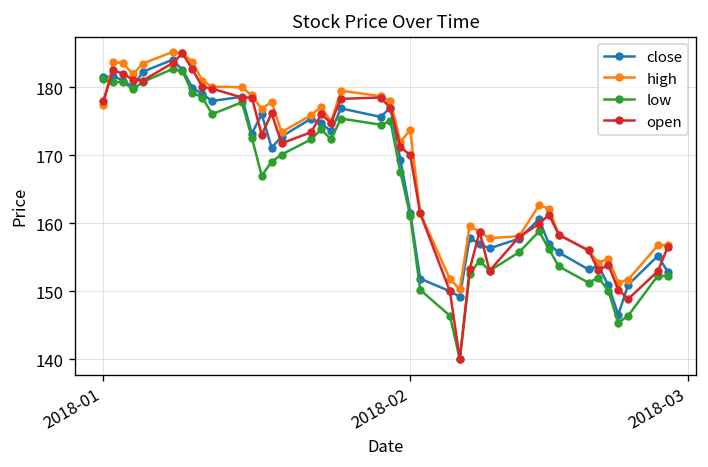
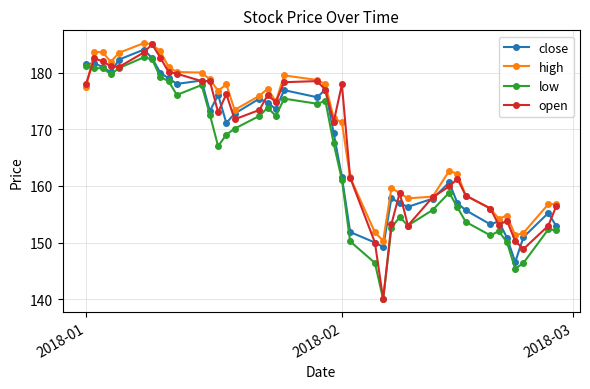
high, 2018-02: 174 -> 171
open, 2018-02: 170 -> 178
